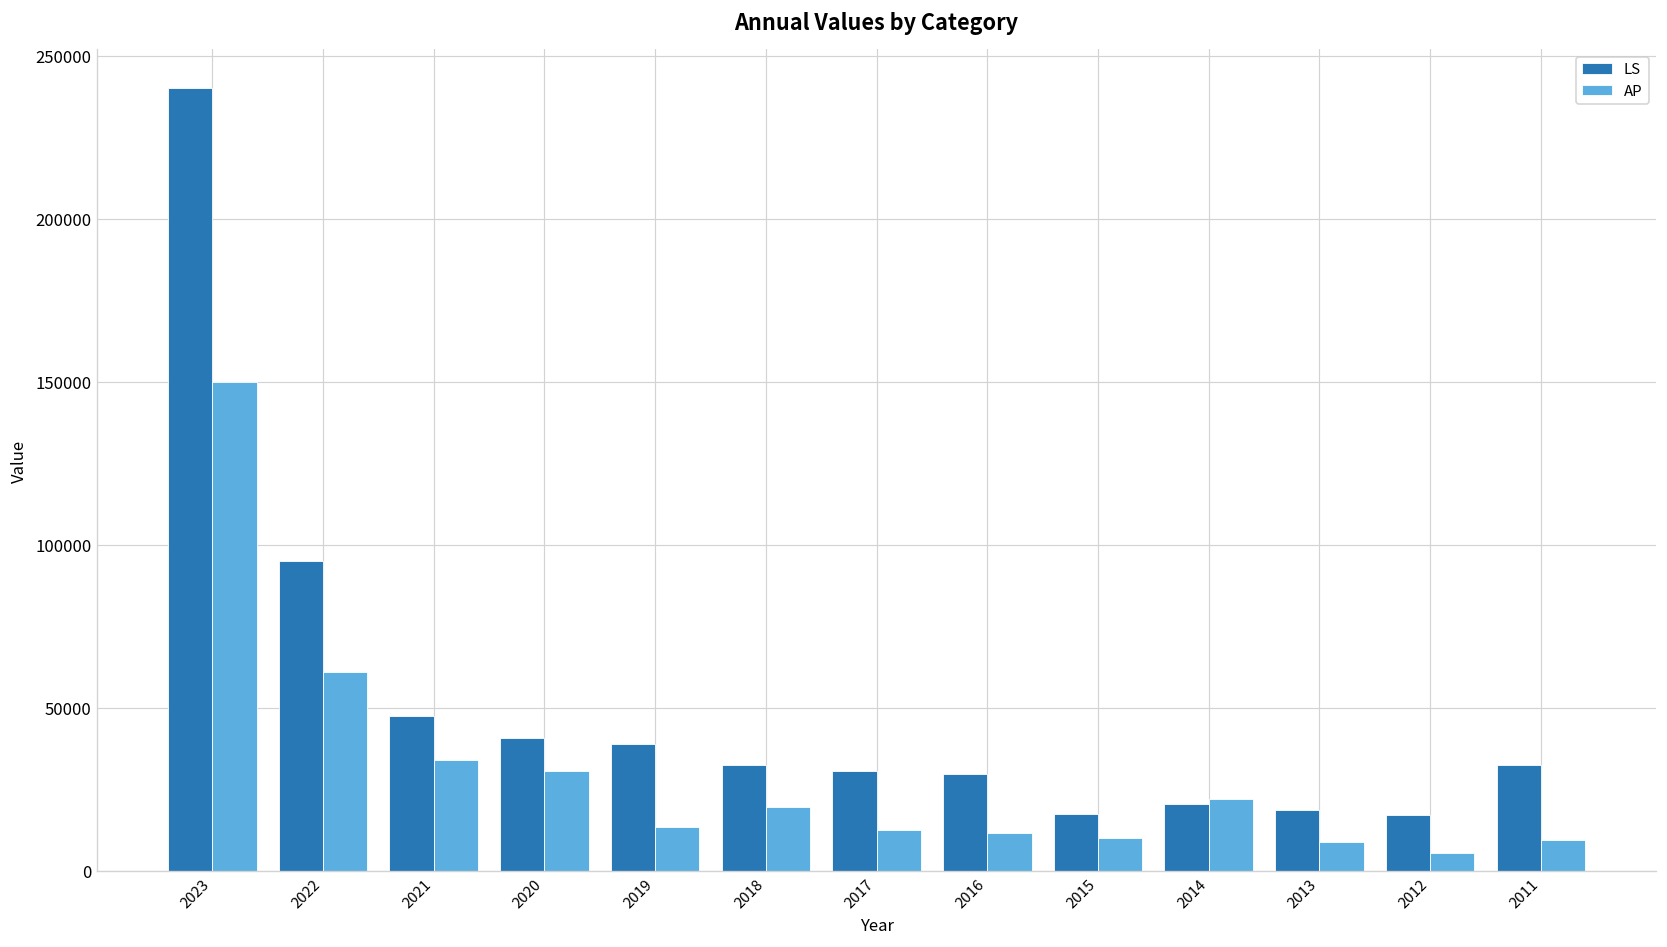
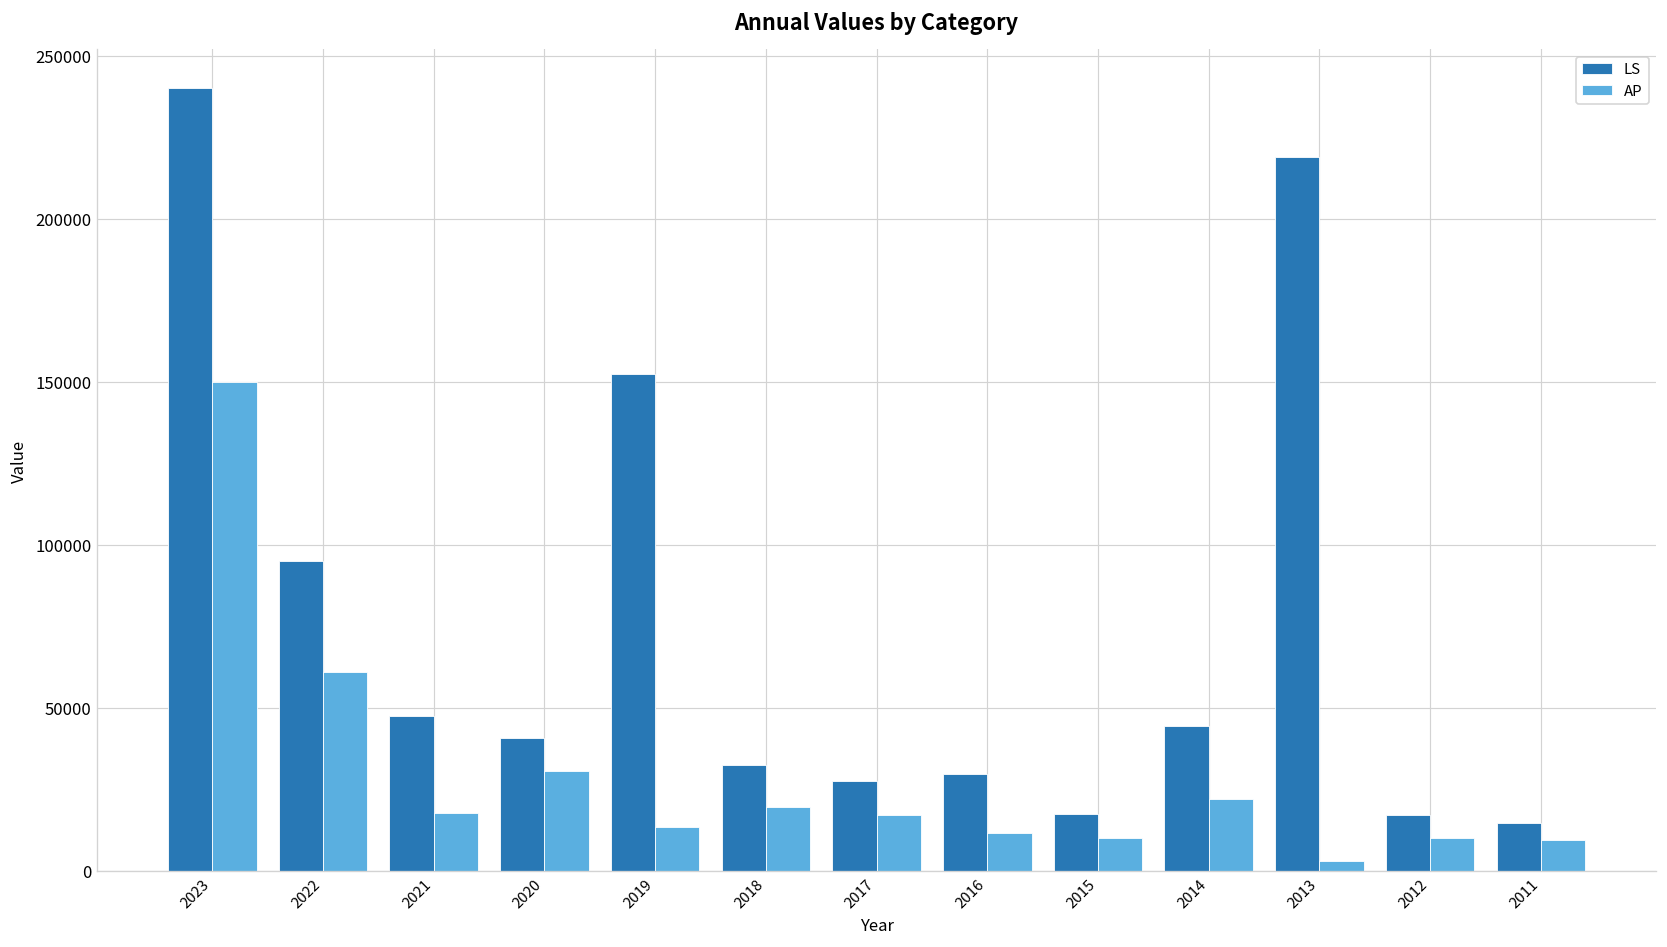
AP, 2021: 34000 -> 18000
LS, 2019: 39000 -> 152000
LS, 2017: 31000 -> 28000
AP, 2017: 12000 -> 17000
LS, 2014: 21000 -> 45000
LS, 2013: 19000 -> 219000
AP, 2013: 9000 -> 3000
AP, 2012: 5000 -> 10000
LS, 2011: 32000 -> 15000
